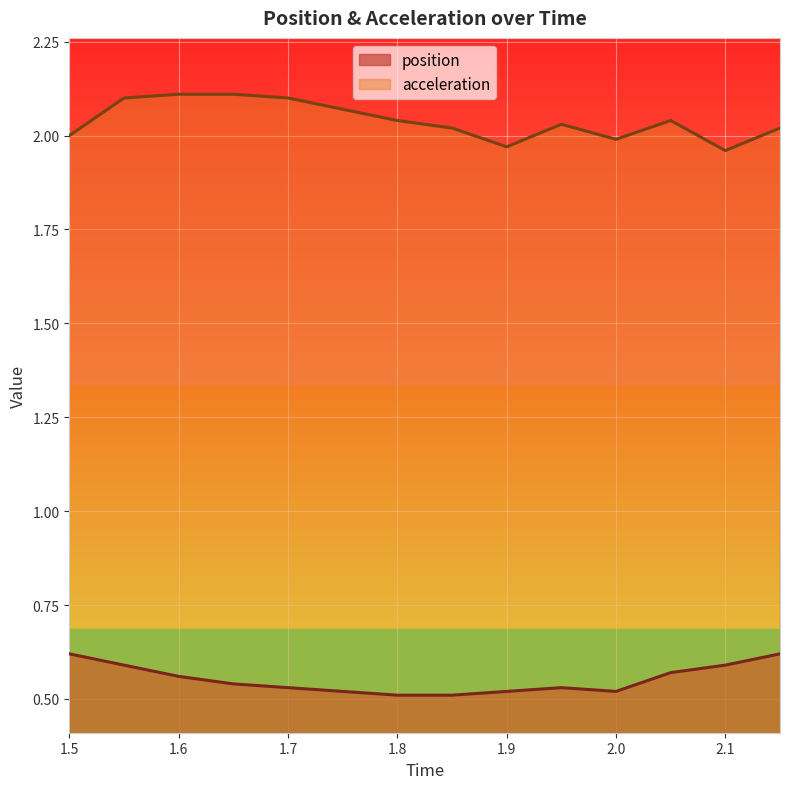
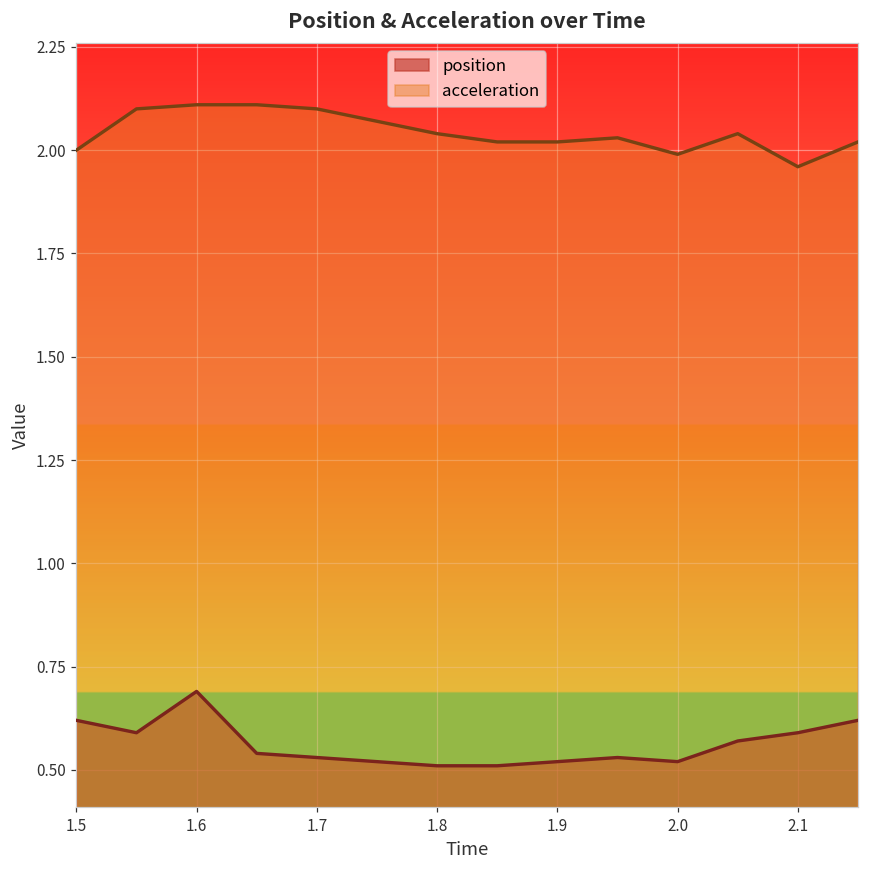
position, 1.6: 0.56 -> 0.69
acceleration, 1.9: 1.97 -> 2.02
